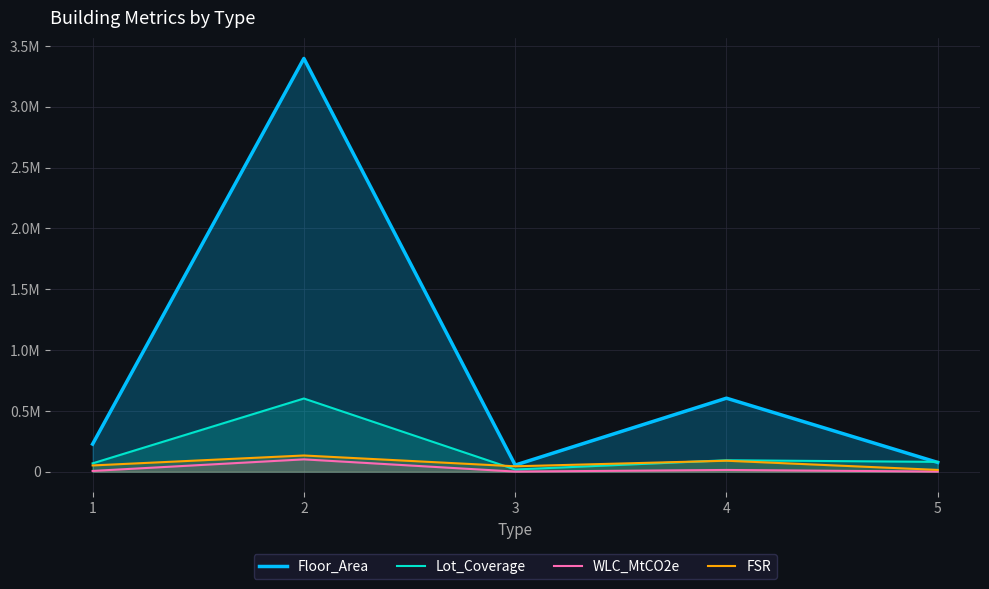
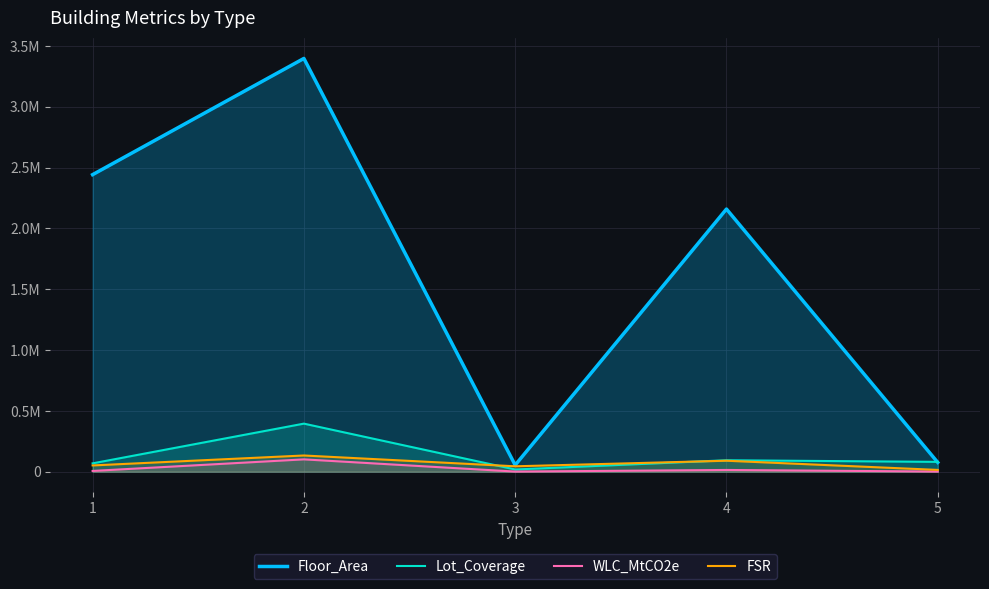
Floor_Area, 1: 230000 -> 2440000
Lot_Coverage, 2: 600000 -> 400000
Floor_Area, 4: 600000 -> 2160000
